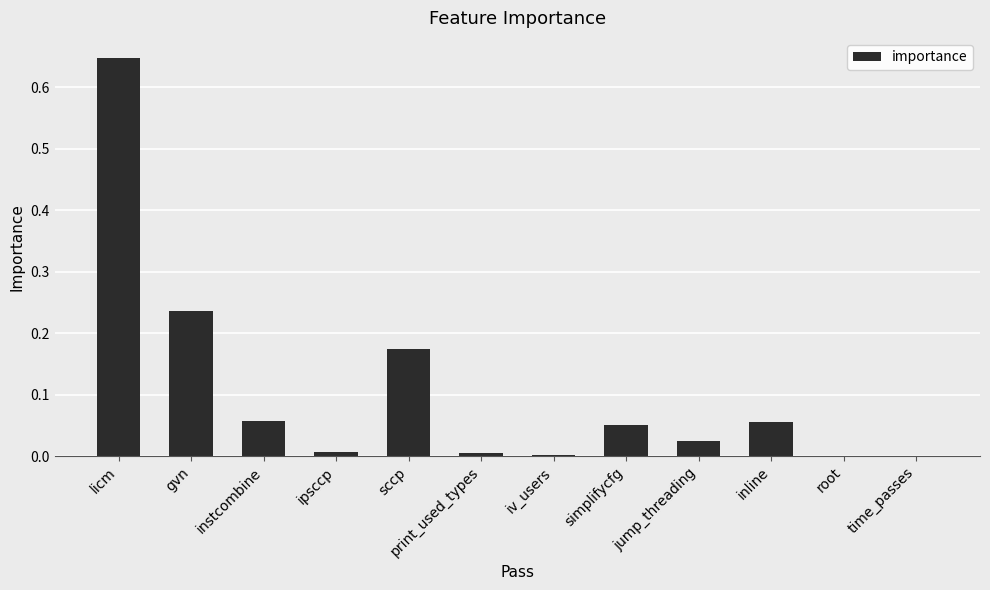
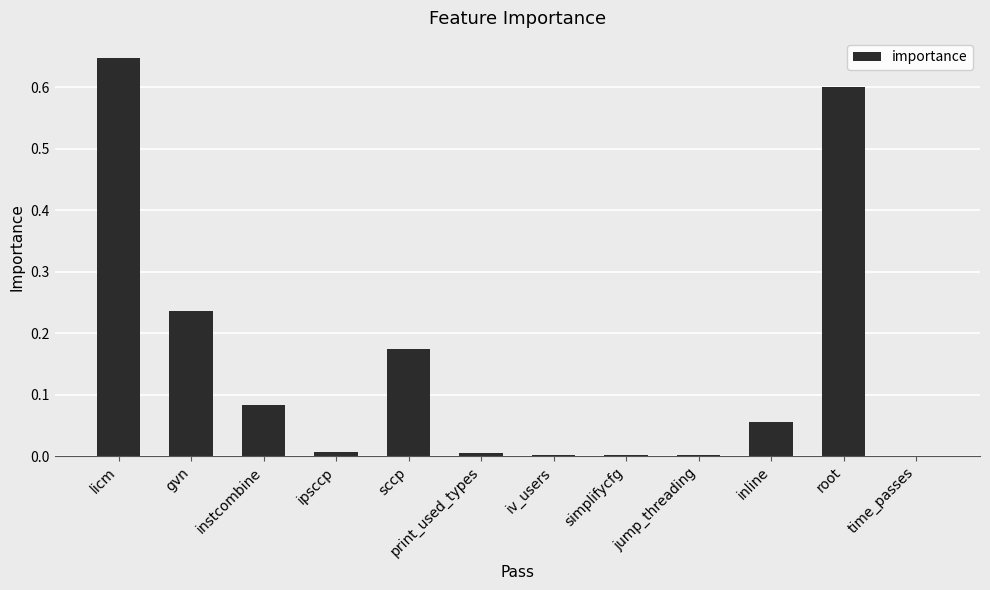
instcombine: 0.06 -> 0.08
simplifycfg: 0.05 -> 0.00
jump_threading: 0.02 -> 0.00
root: 0.0 -> 0.6
